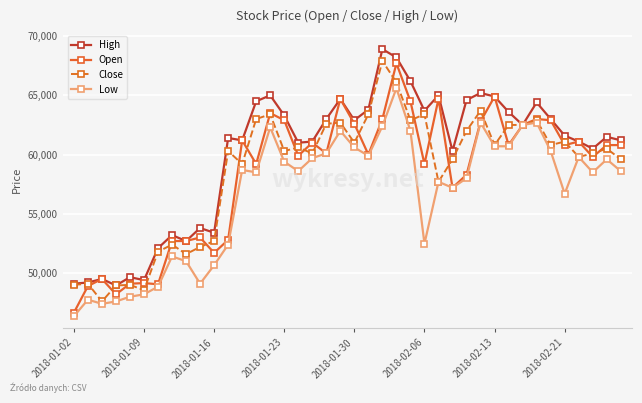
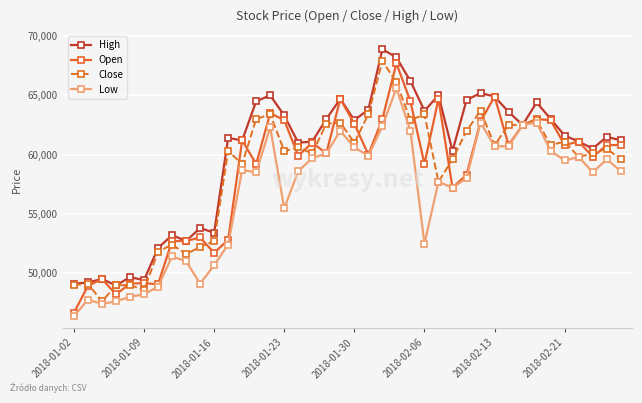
Low, 2018-01-23: 59,400 -> 55,500
Low, 2018-02-21: 56,700 -> 59,500
